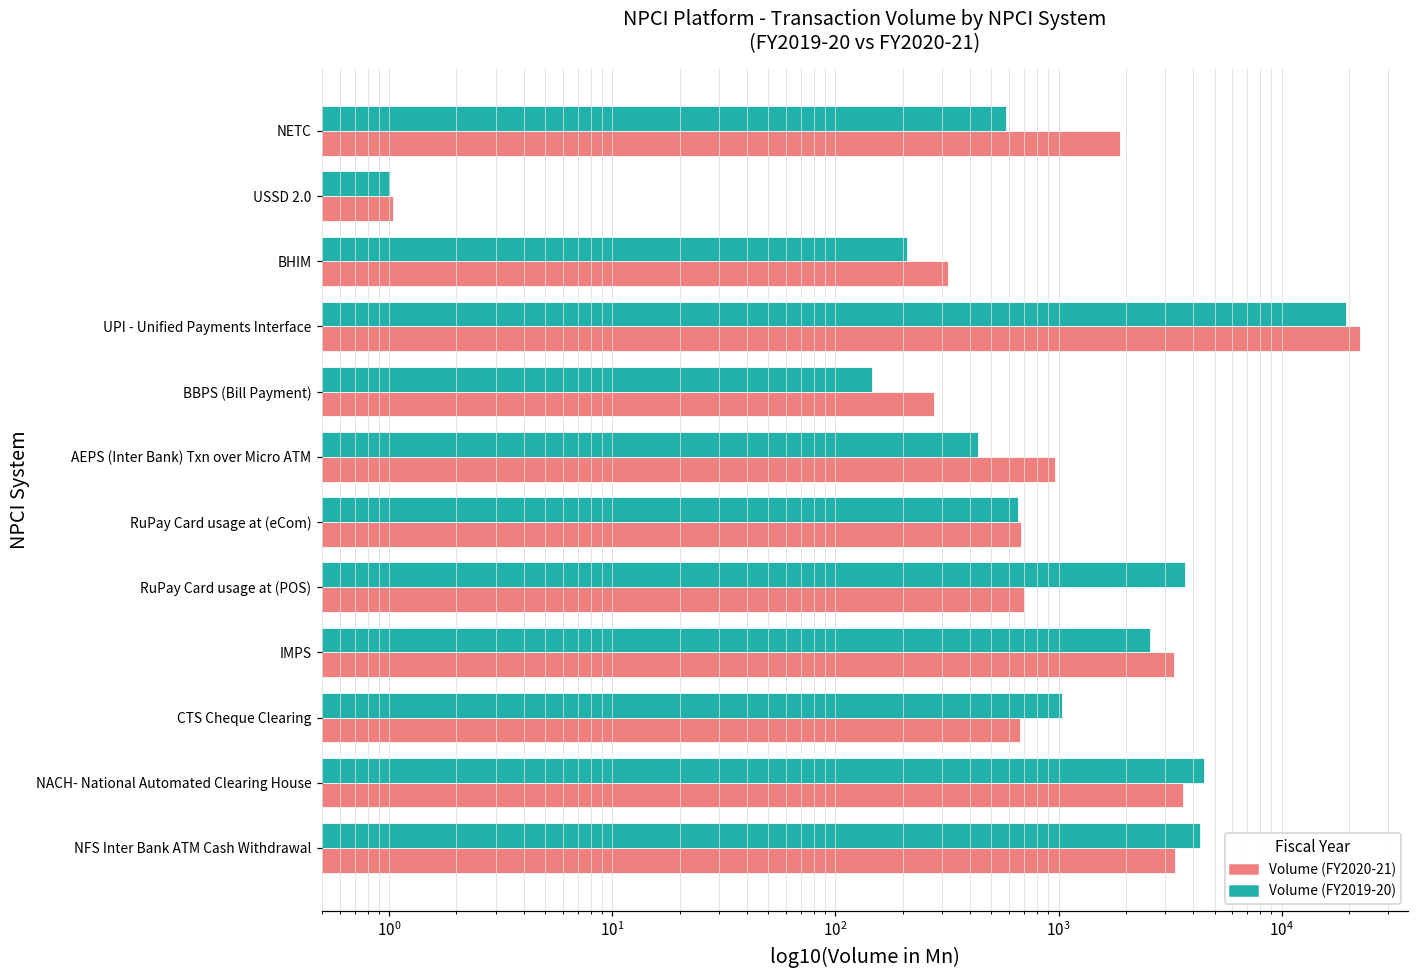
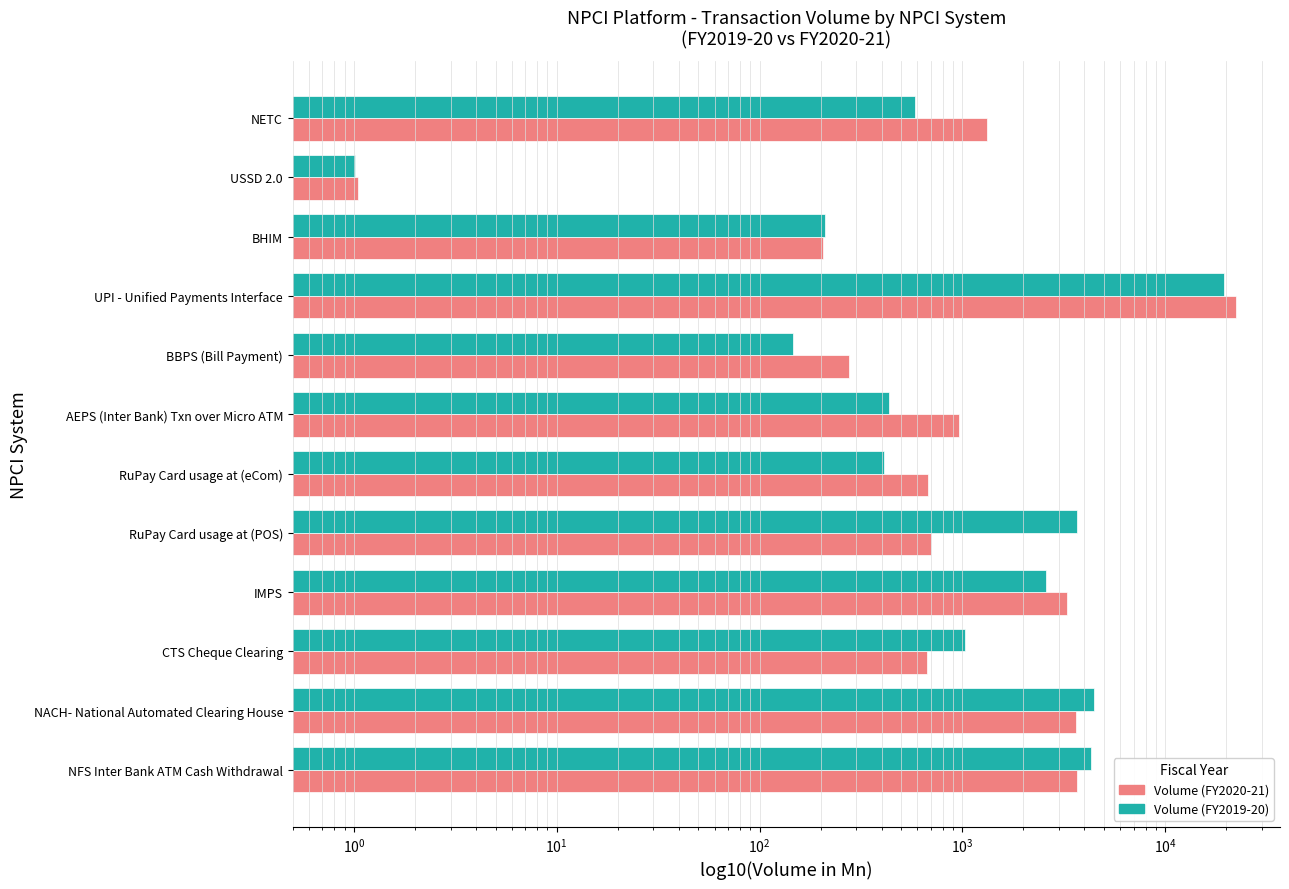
Volume (FY2020-21), NETC: 1900 -> 1300
Volume (FY2020-21), BHIM: 320 -> 200
Volume (FY2019-20), RuPay Card usage at (eCom): 660 -> 410
Volume (FY2020-21), NFS Inter Bank ATM Cash Withdrawal: 3300 -> 3700
